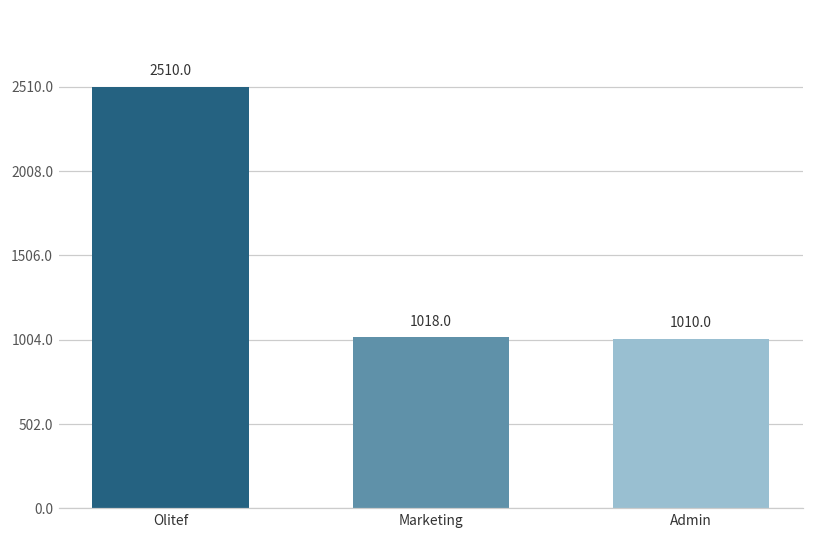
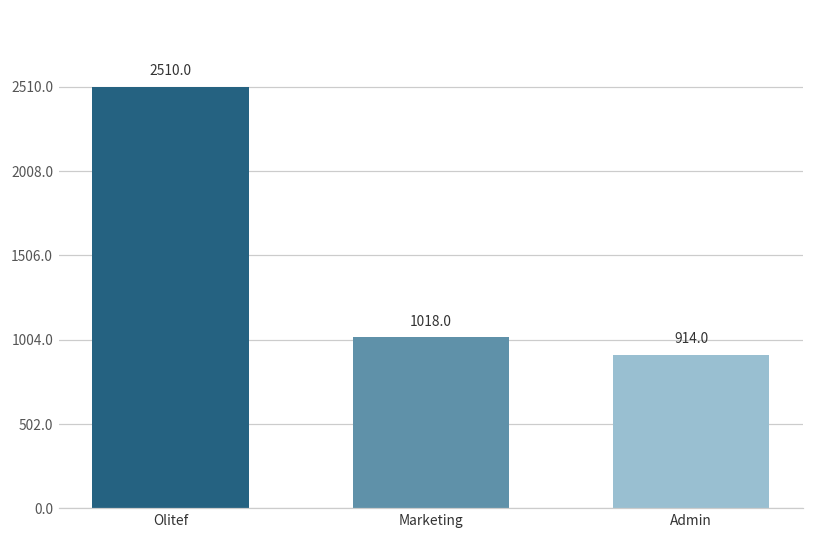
Admin: 1010.0 -> 914.0
